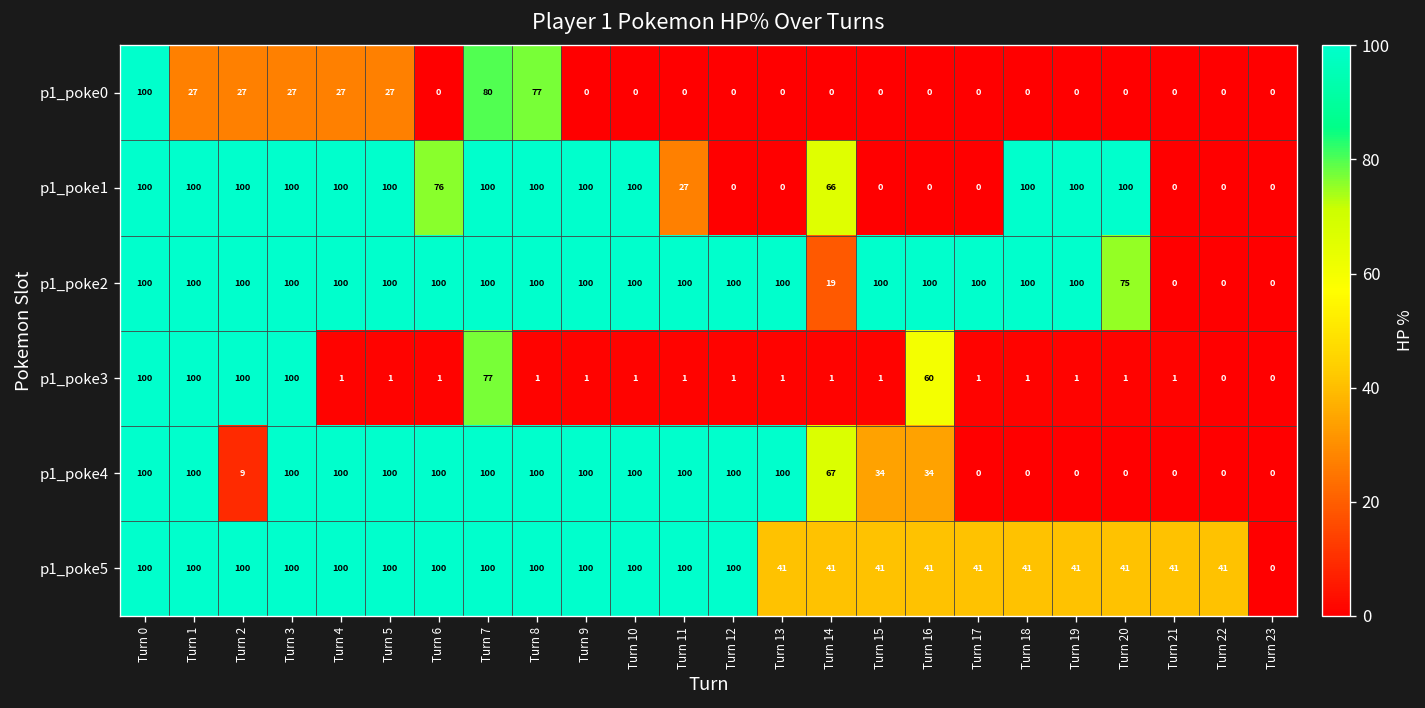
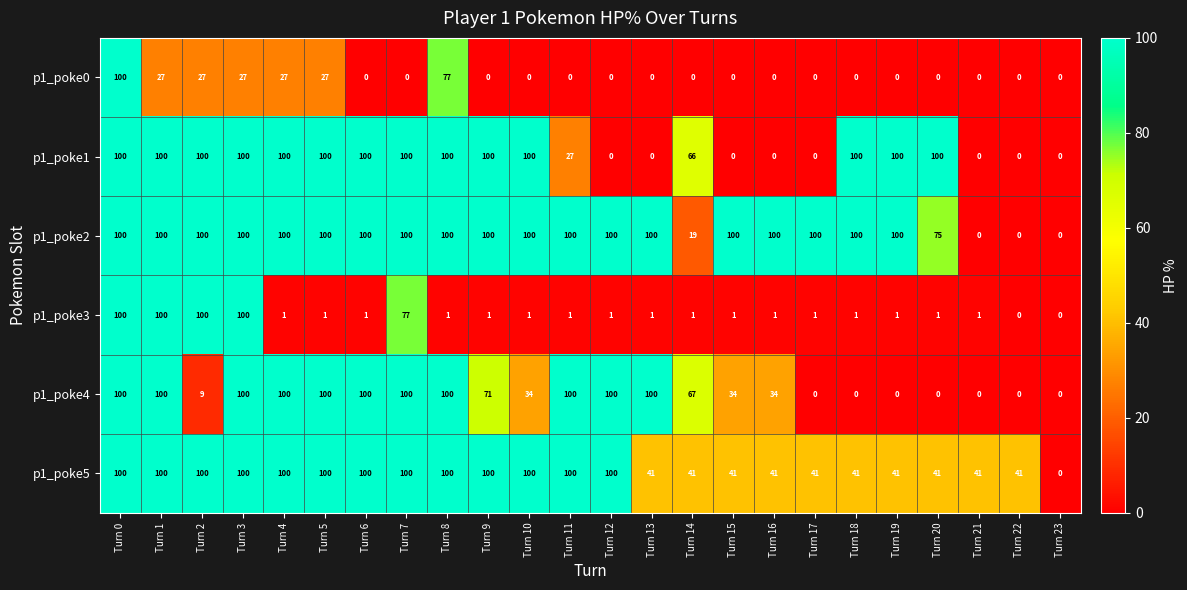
p1_poke0, Turn 7: 80 -> 0
p1_poke1, Turn 6: 76 -> 100
p1_poke3, Turn 16: 60 -> 1
p1_poke4, Turn 9: 100 -> 71
p1_poke4, Turn 10: 100 -> 34
